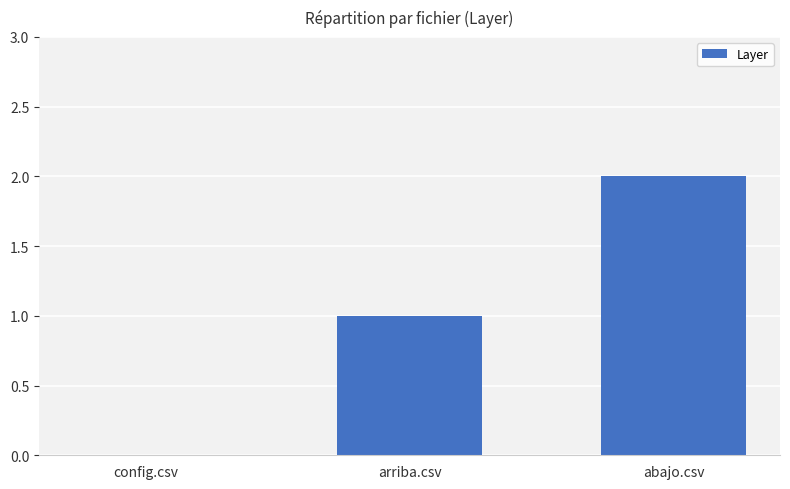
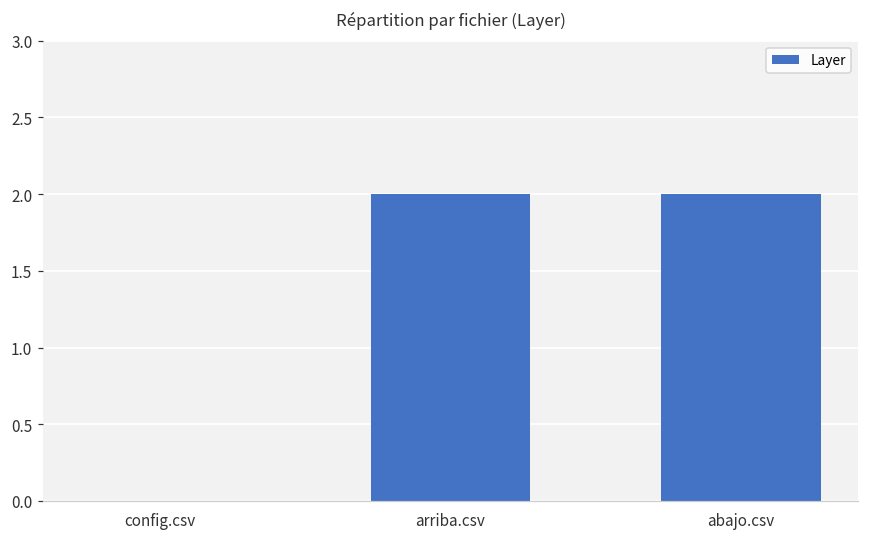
arriba.csv: 1 -> 2
